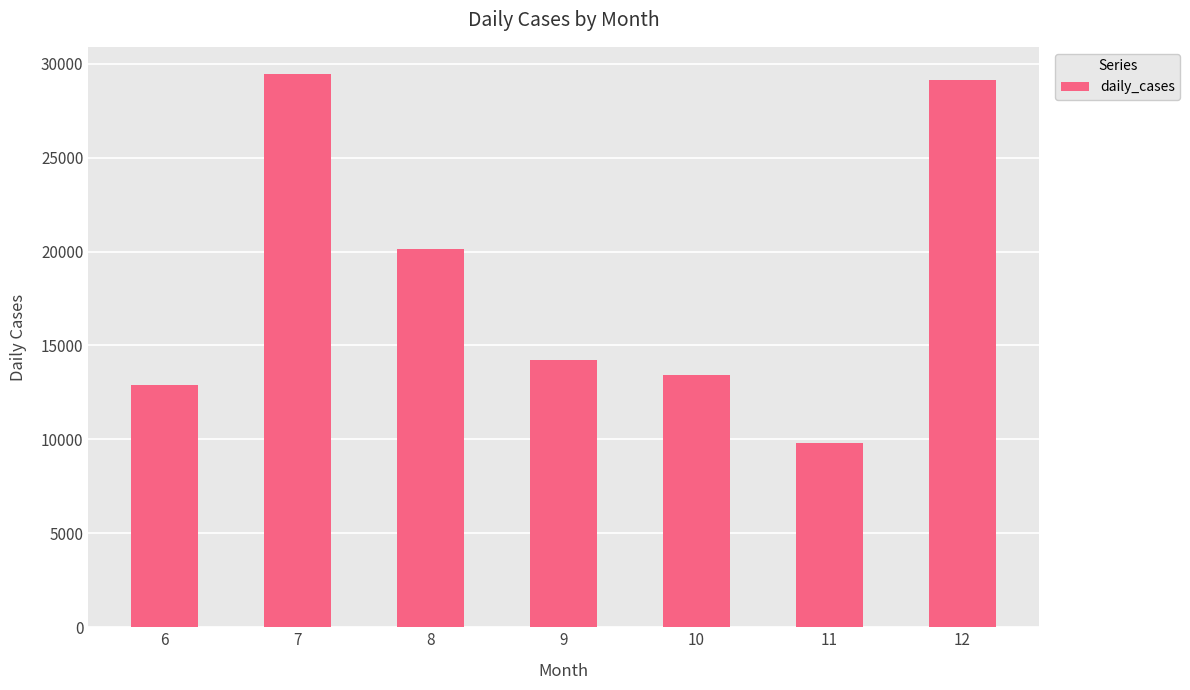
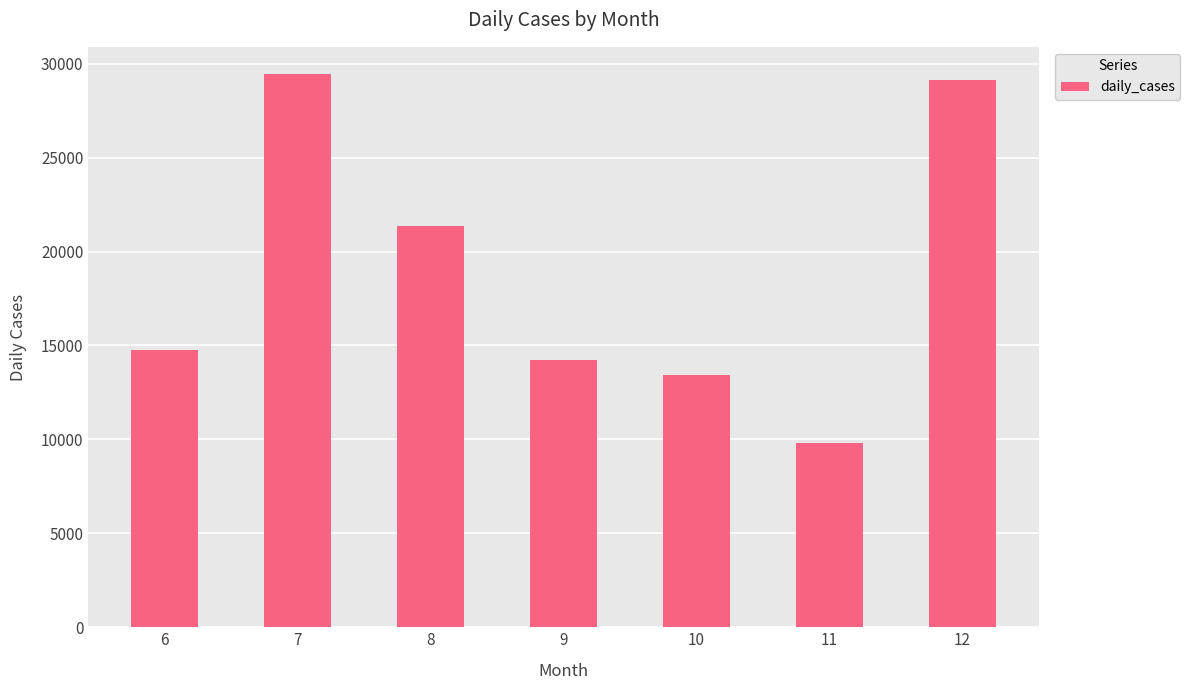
6: 12900 -> 14800
8: 20100 -> 21400
